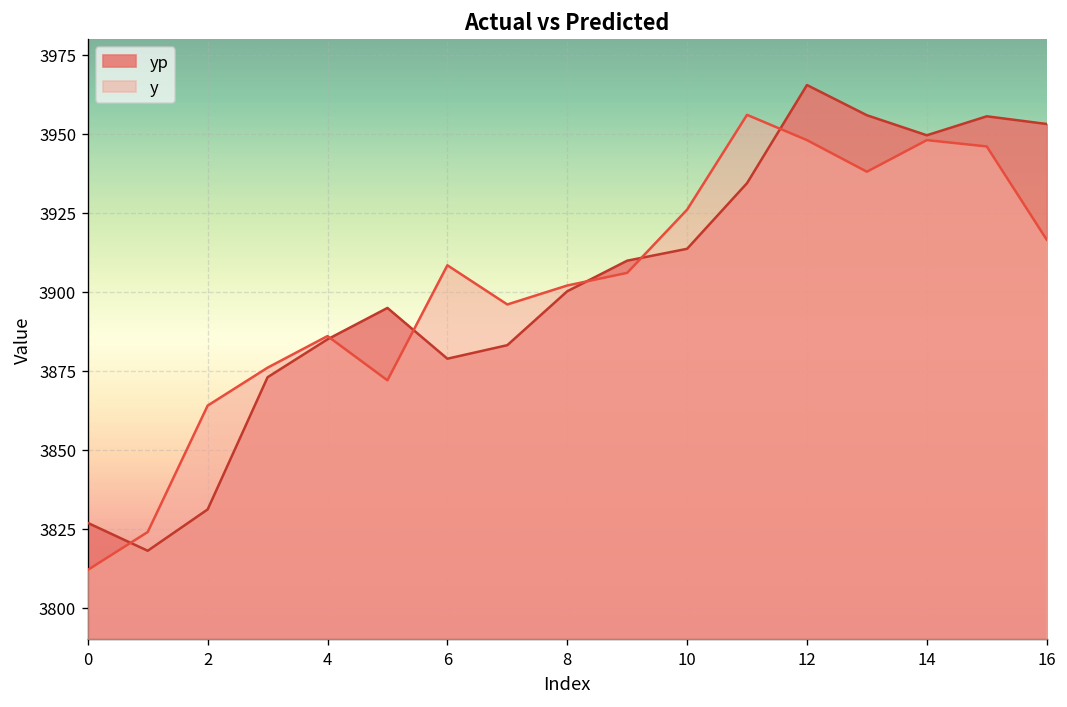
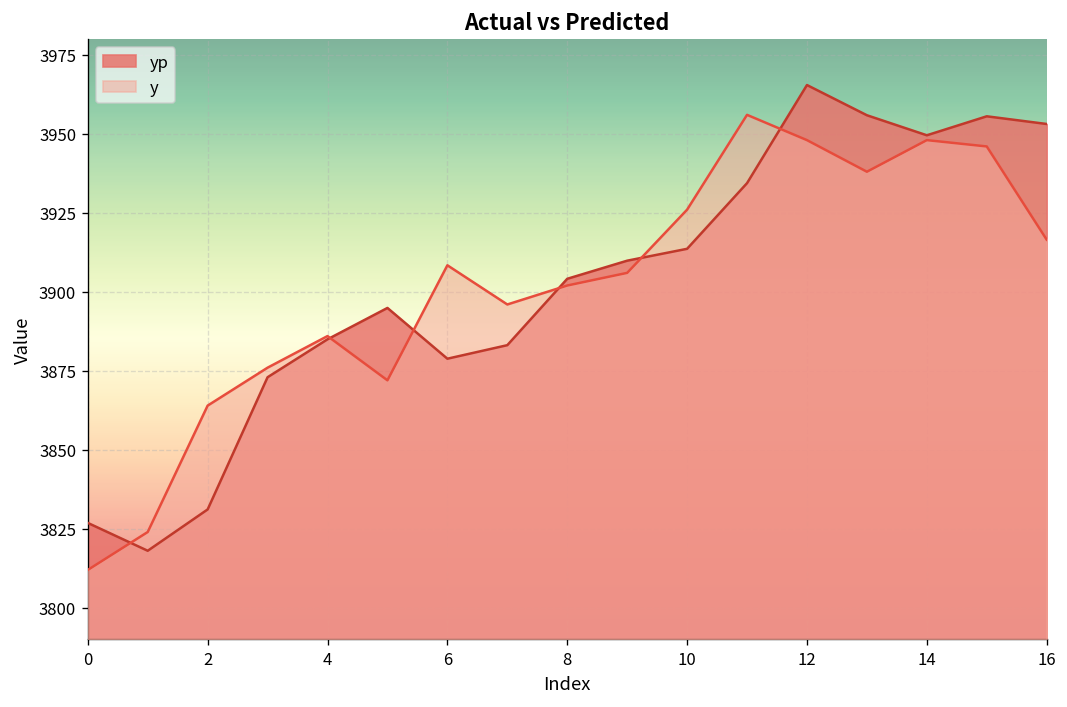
yp, 8: 3900 -> 3904
